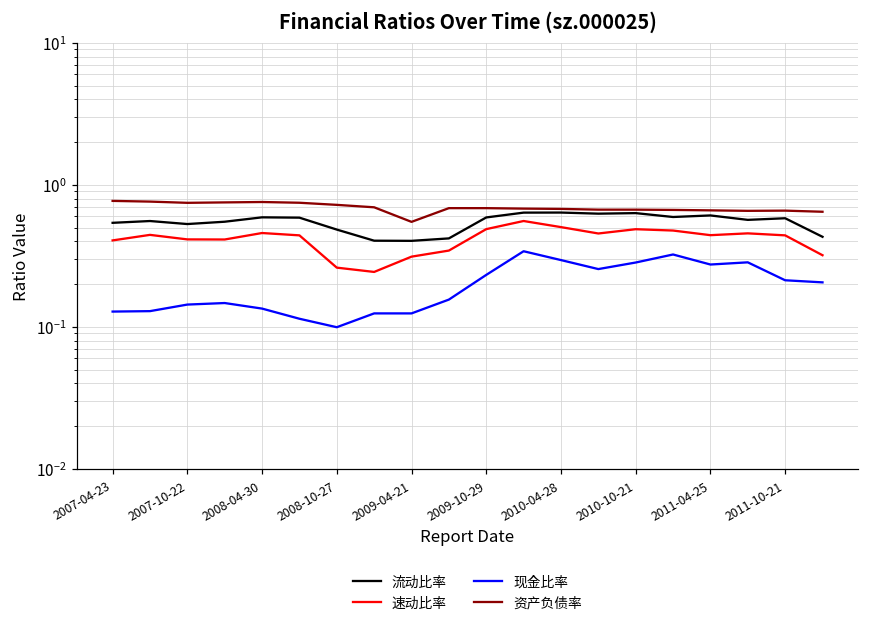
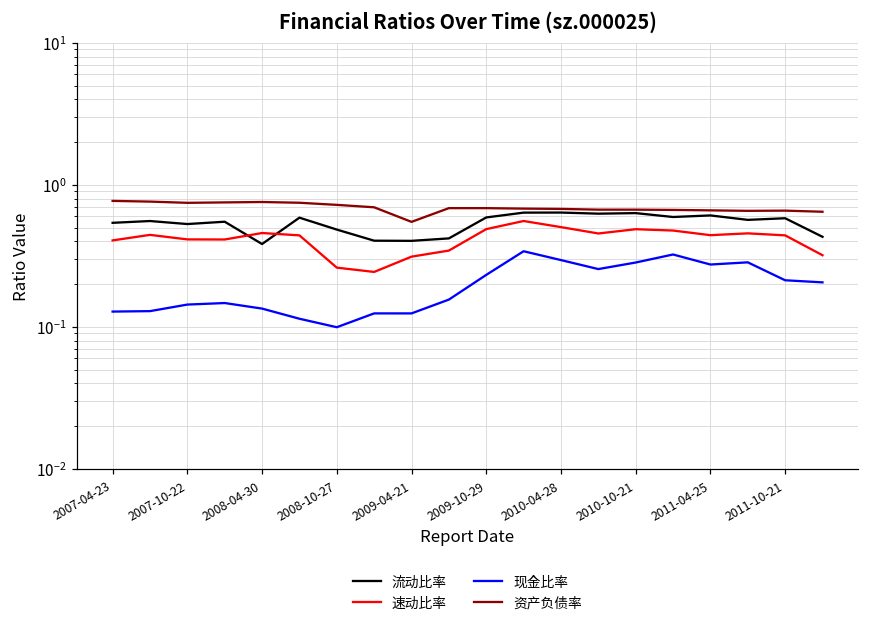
流动比率, 2008-04-30: 0.6 -> 0.38
